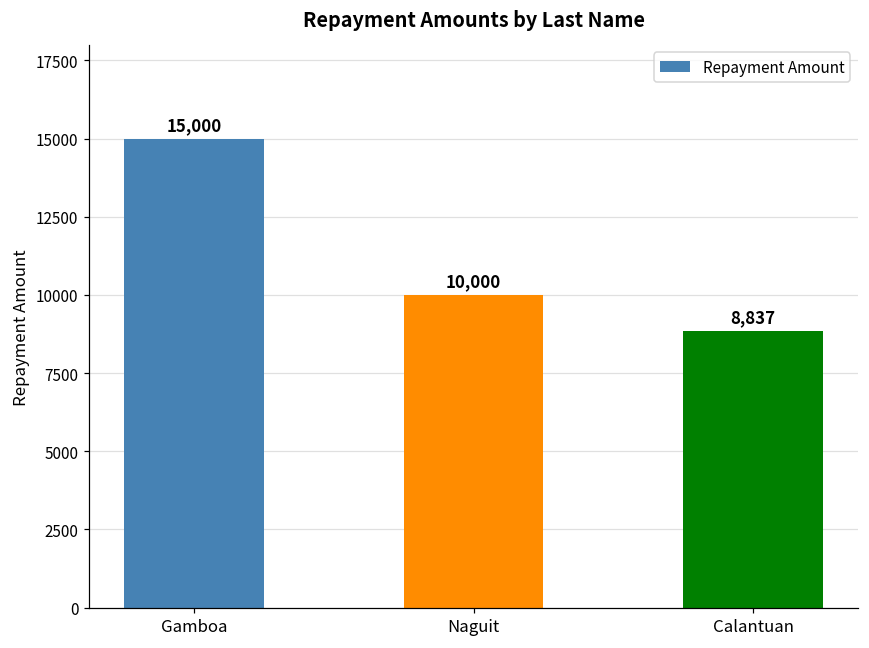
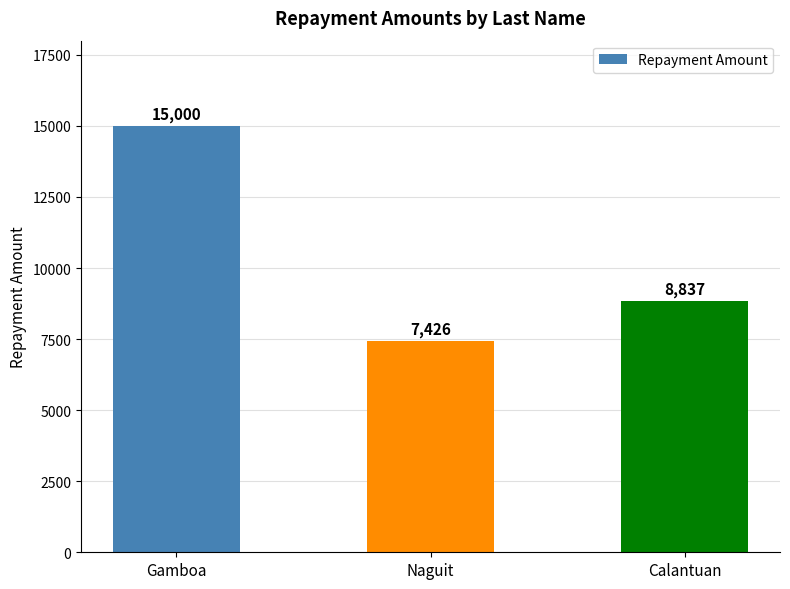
Naguit: 10,000 -> 7,426
